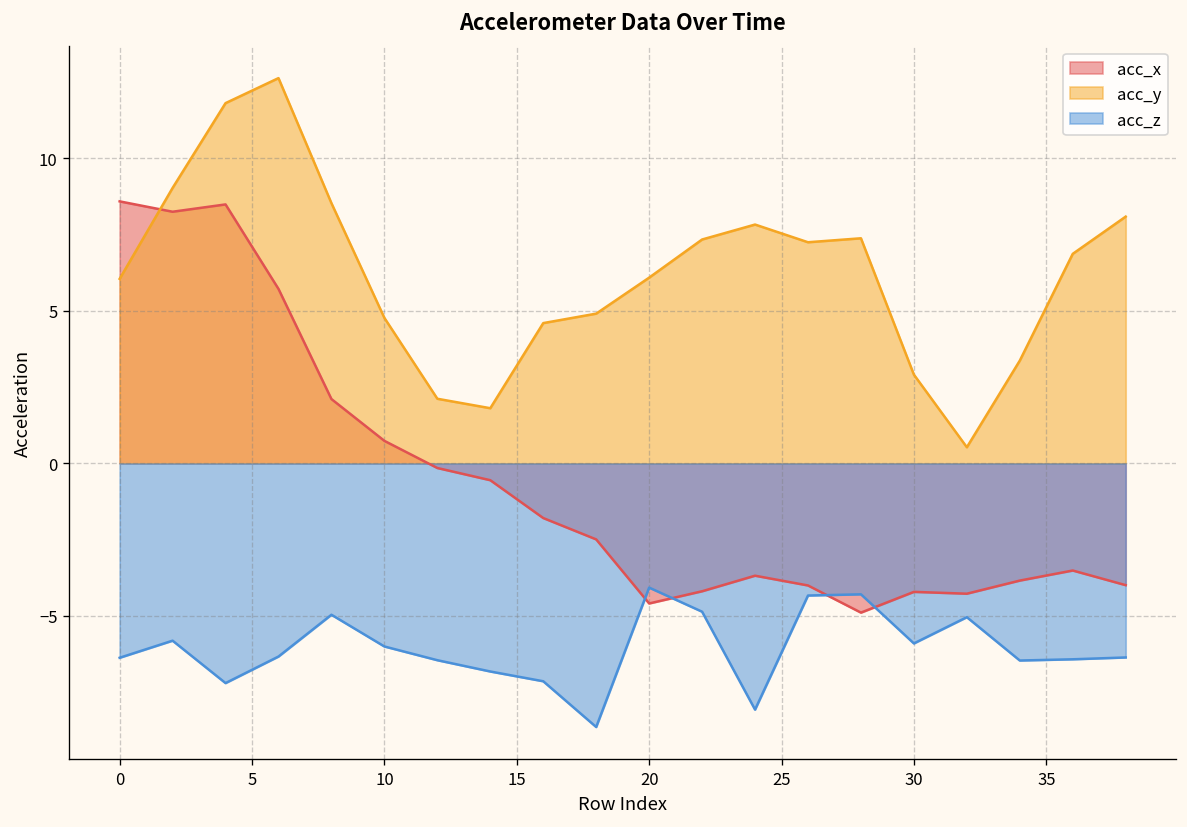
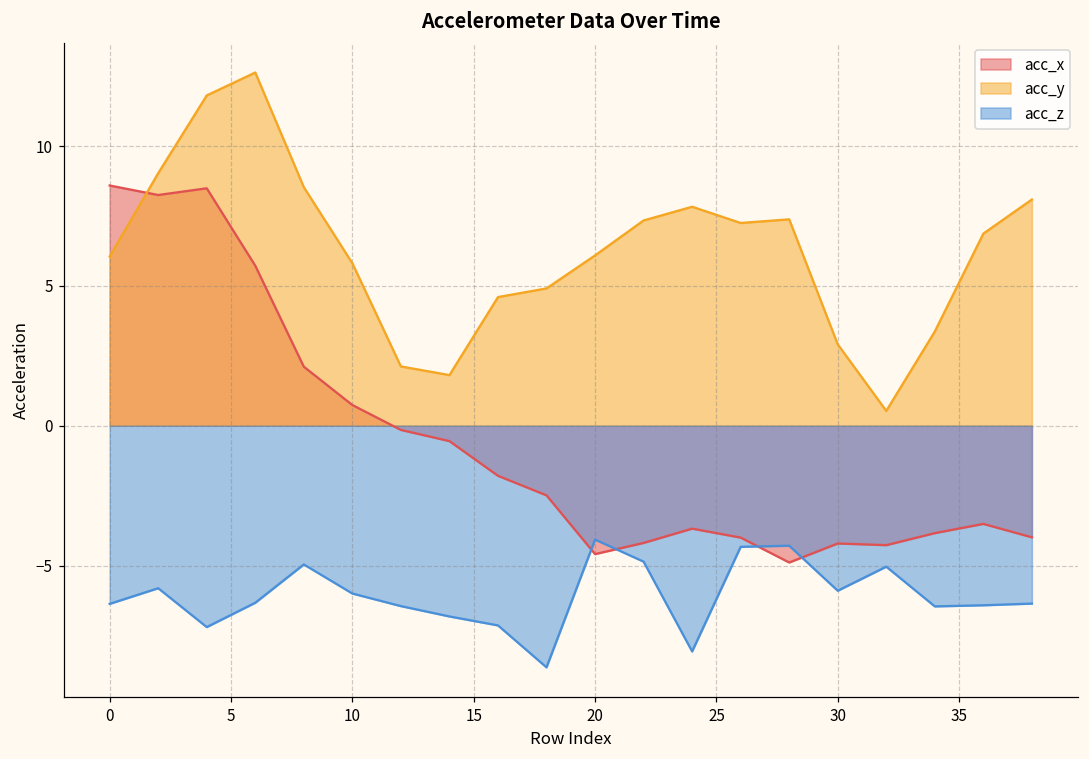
acc_y, 10: 4.8 -> 5.8
